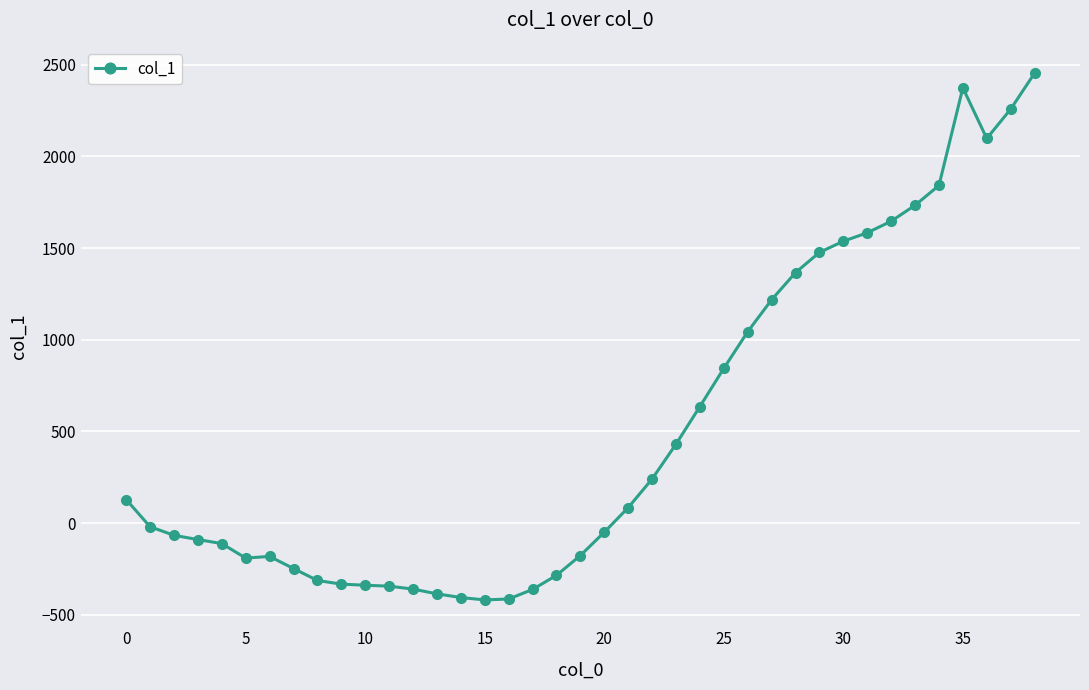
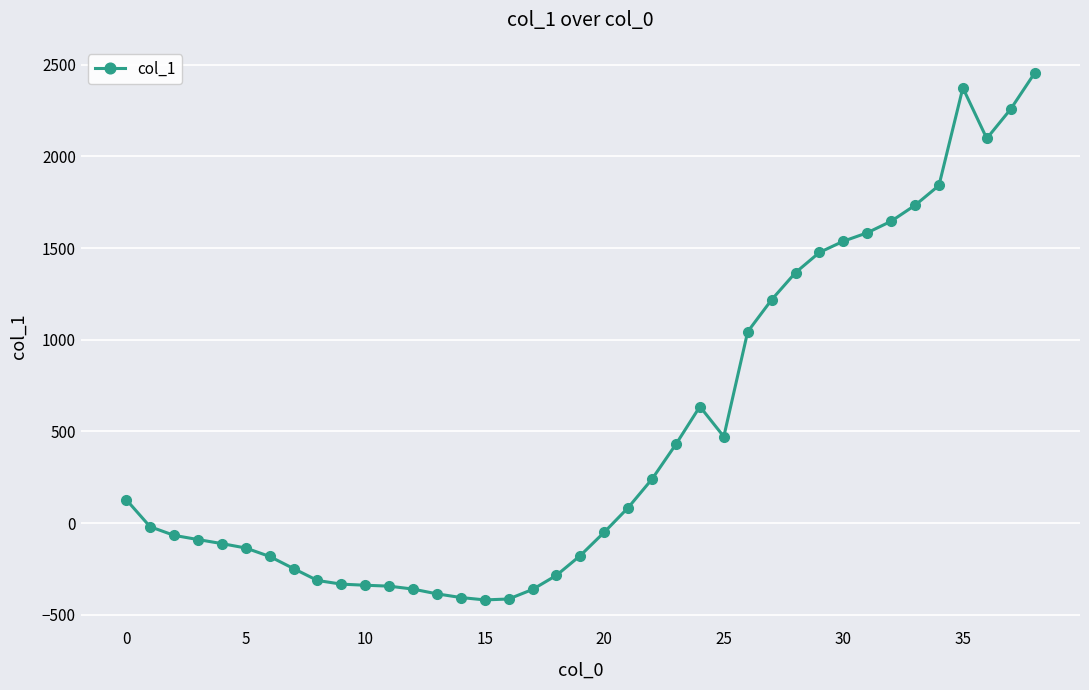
5: -190 -> -140
25: 840 -> 470
